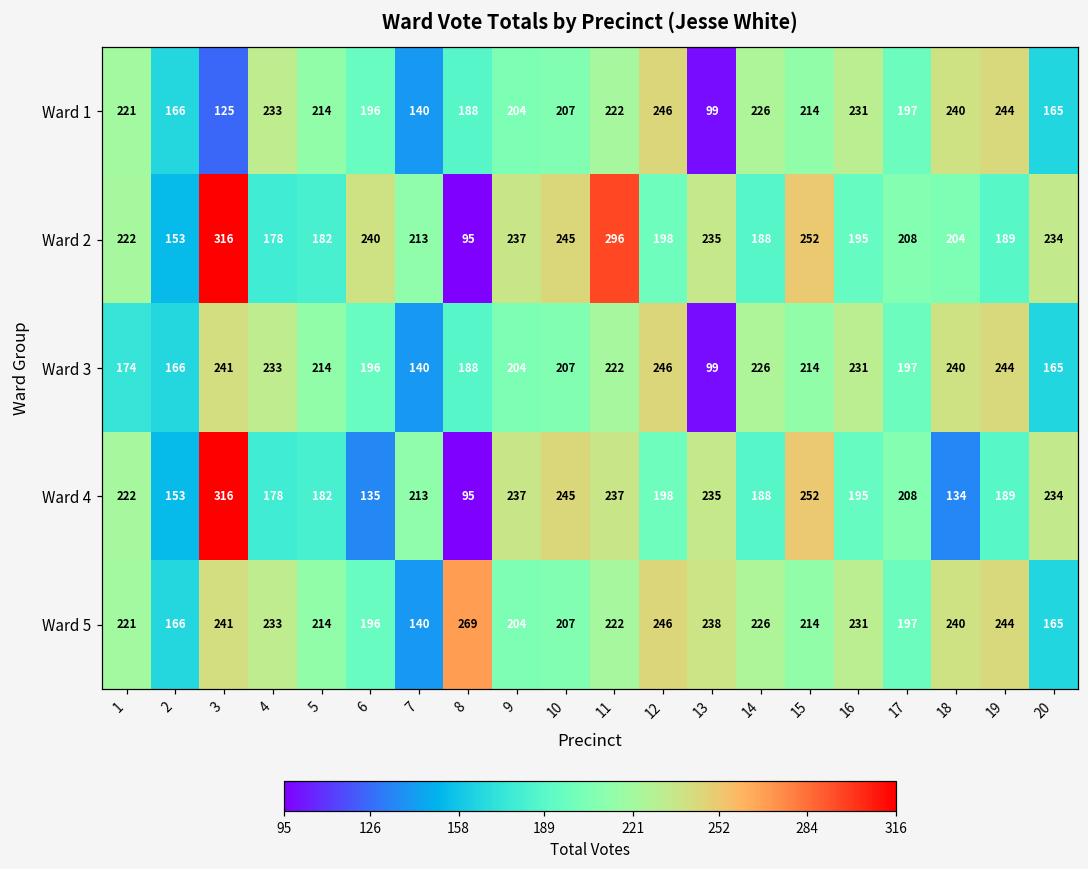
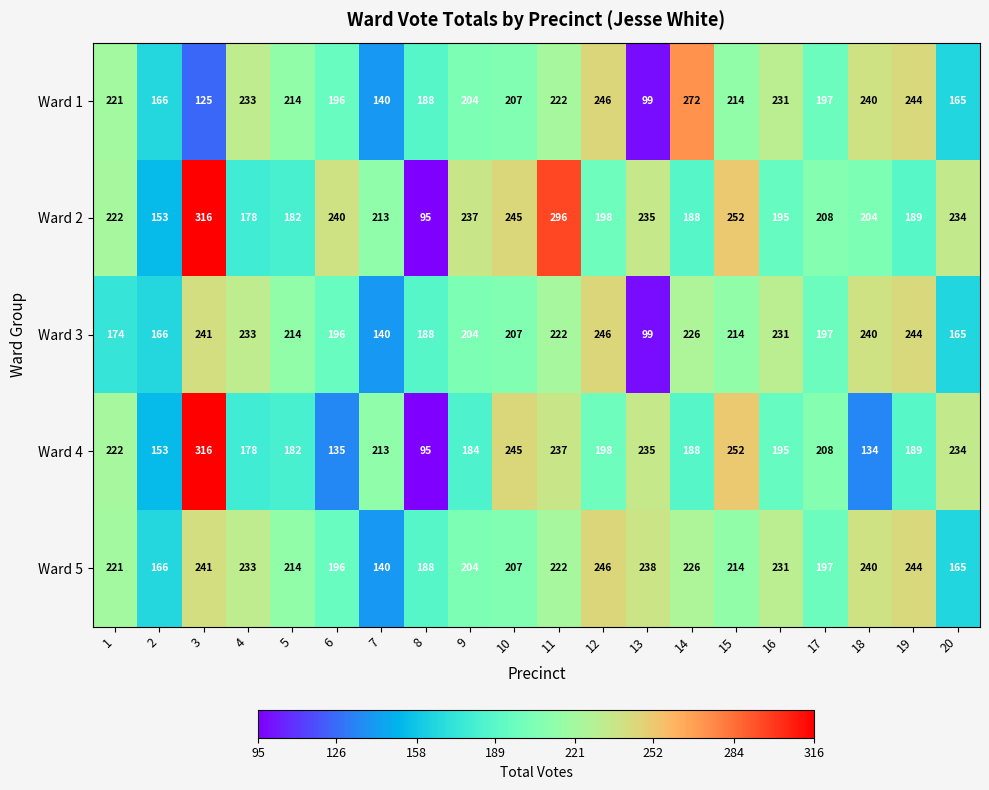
Ward 1, 14: 226 -> 272
Ward 4, 9: 237 -> 184
Ward 5, 8: 269 -> 188
